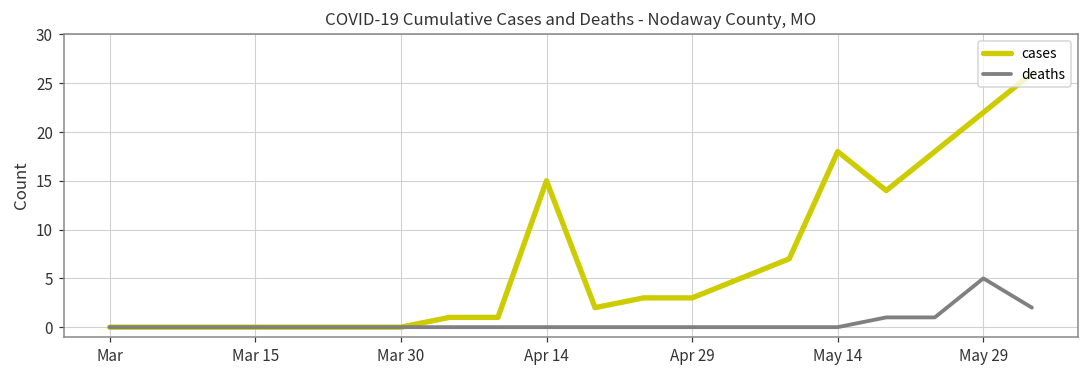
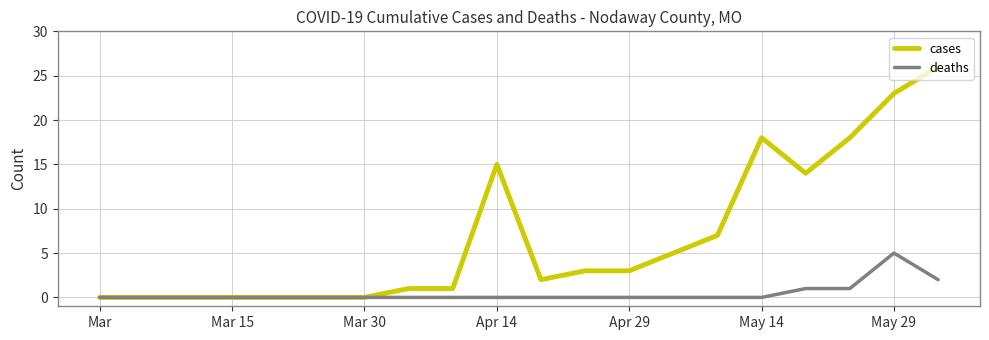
cases, May 29: 22 -> 23
